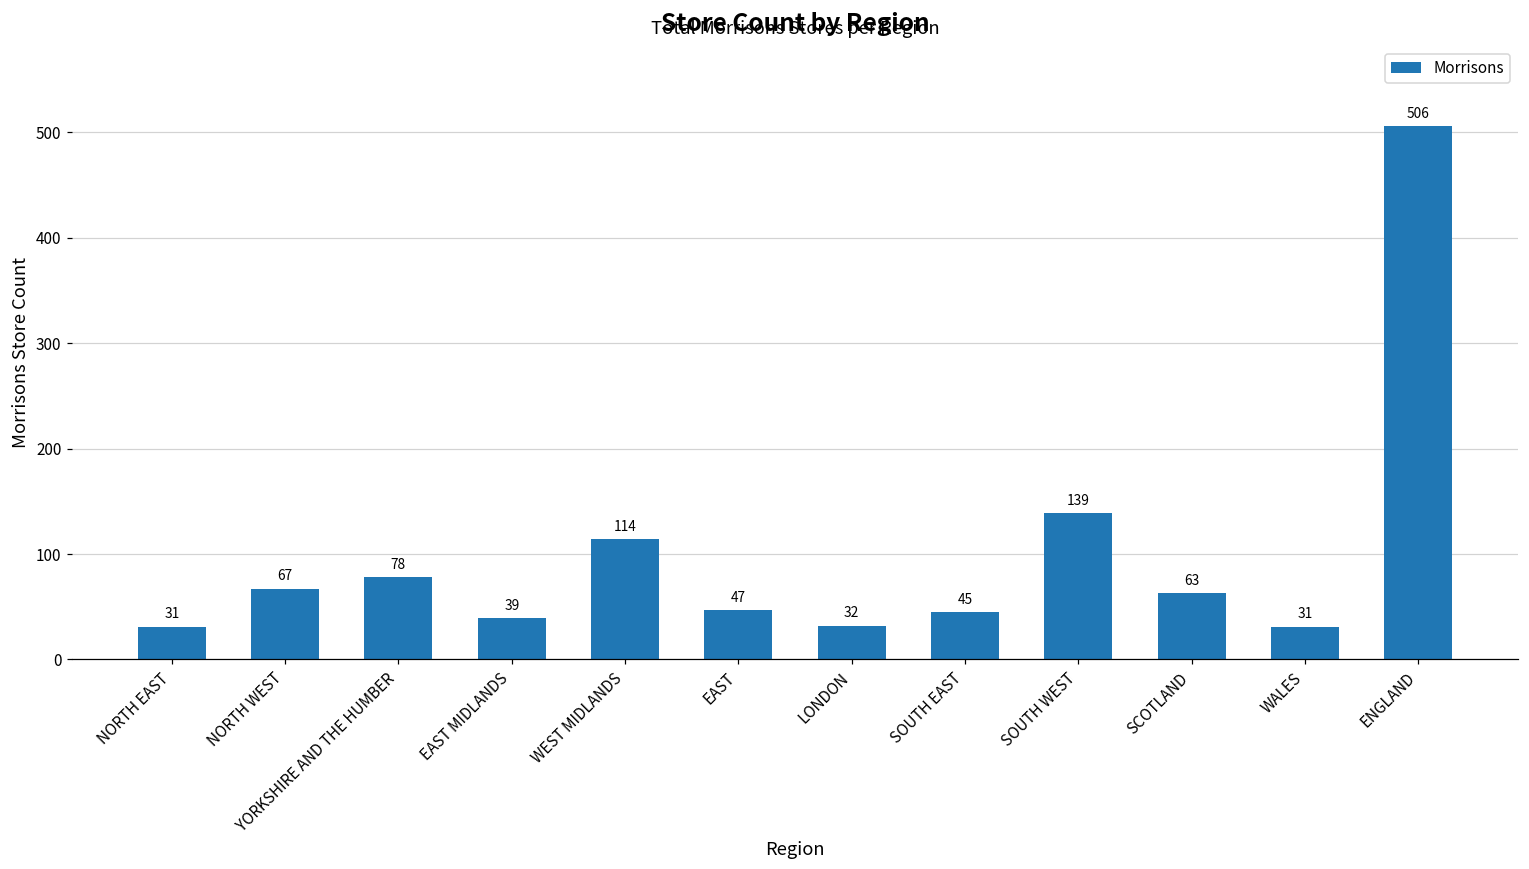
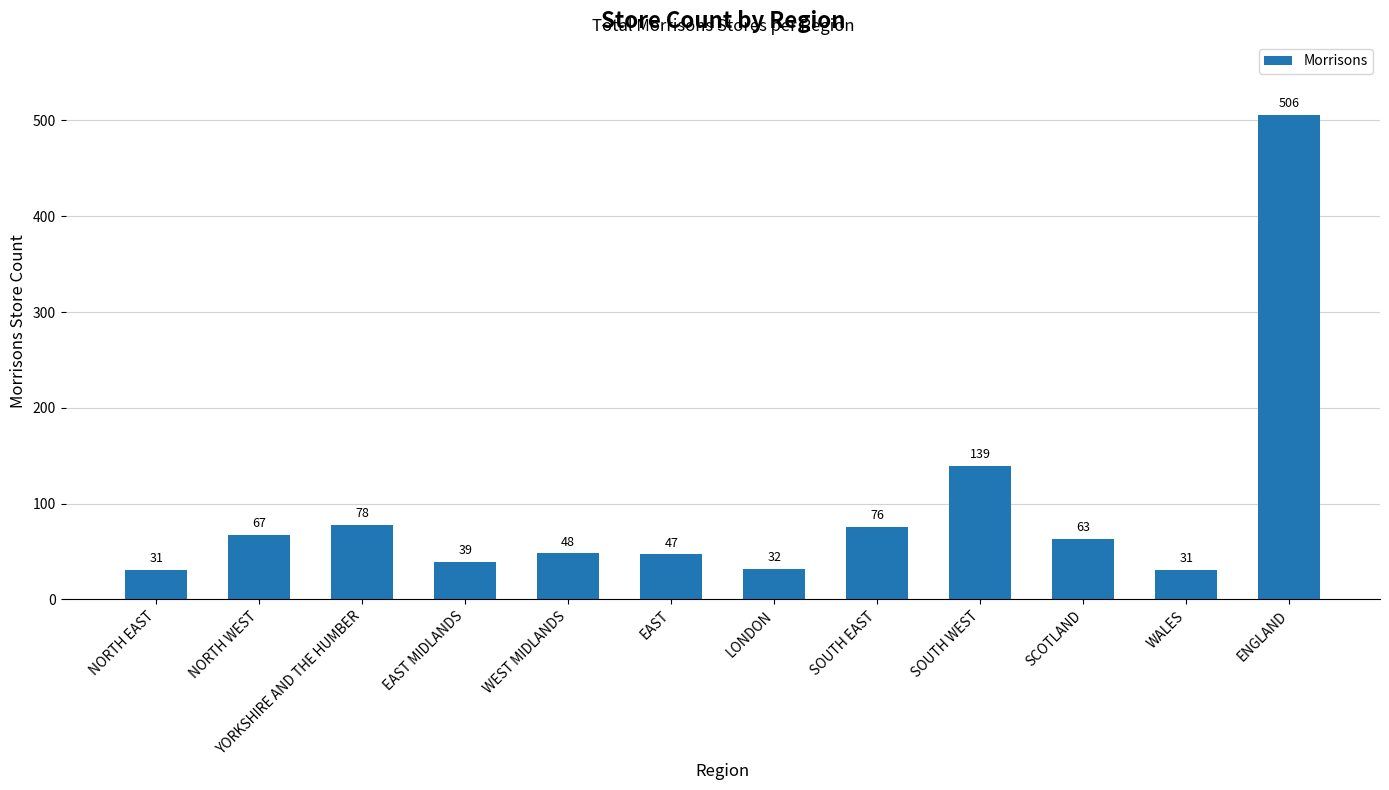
WEST MIDLANDS: 114 -> 48
SOUTH EAST: 45 -> 76
